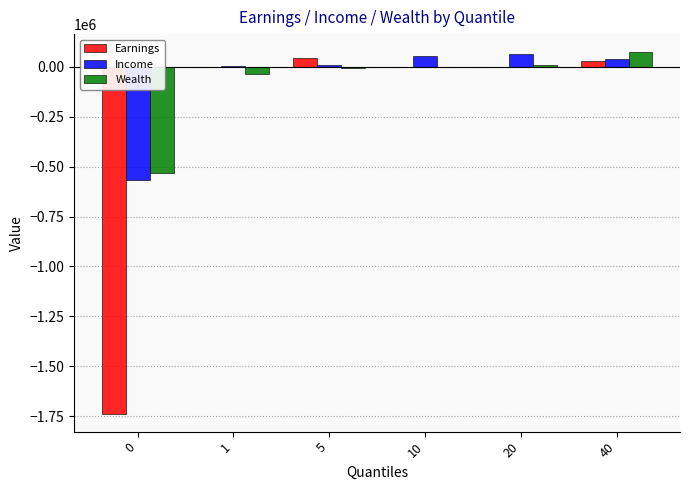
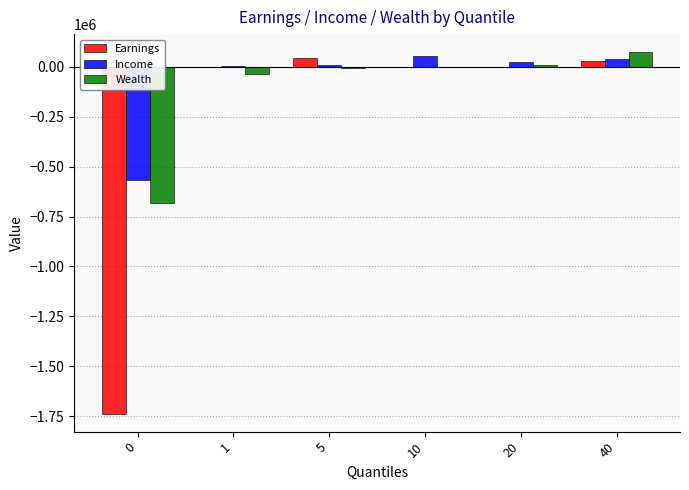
Wealth, 0: -530000 -> -680000
Income, 20: 70000 -> 20000
